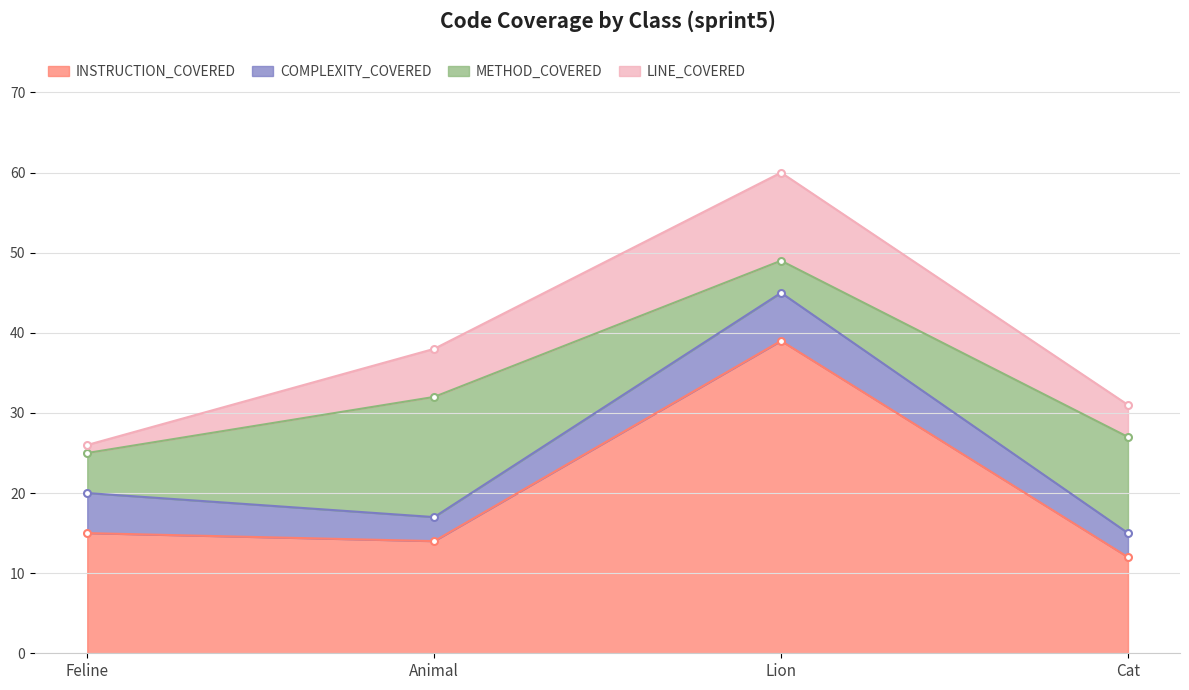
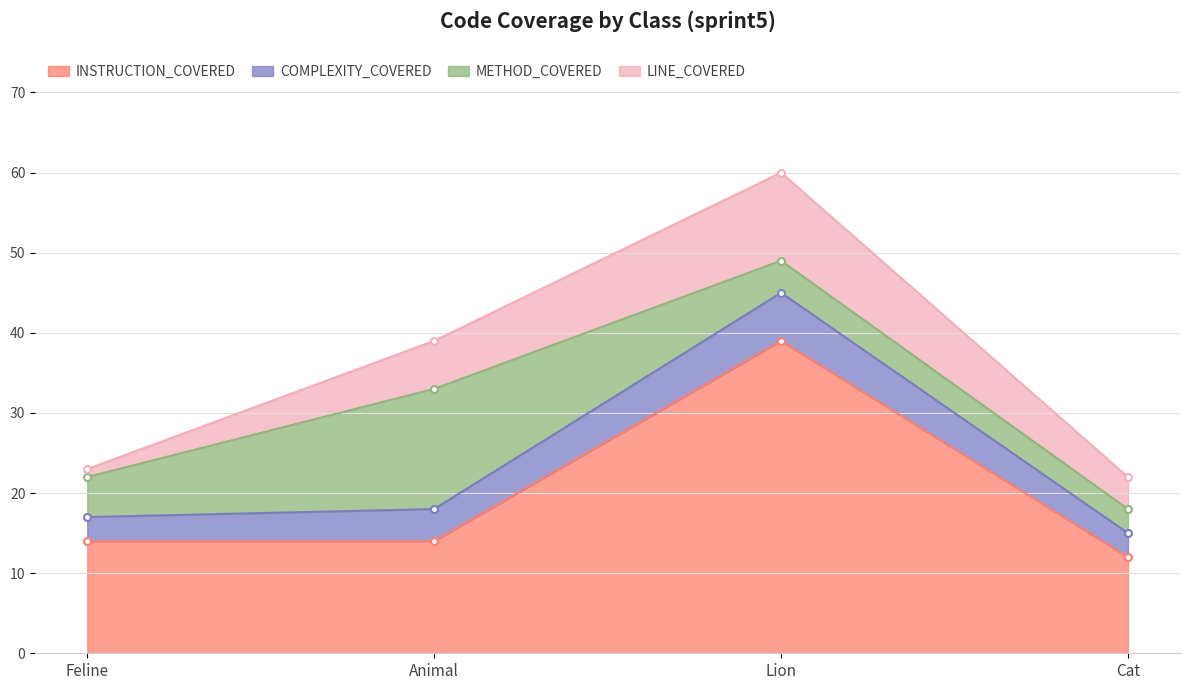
INSTRUCTION_COVERED, Feline: 15 -> 14
COMPLEXITY_COVERED, Feline: 5 -> 3
COMPLEXITY_COVERED, Animal: 3 -> 4
METHOD_COVERED, Cat: 12 -> 3
